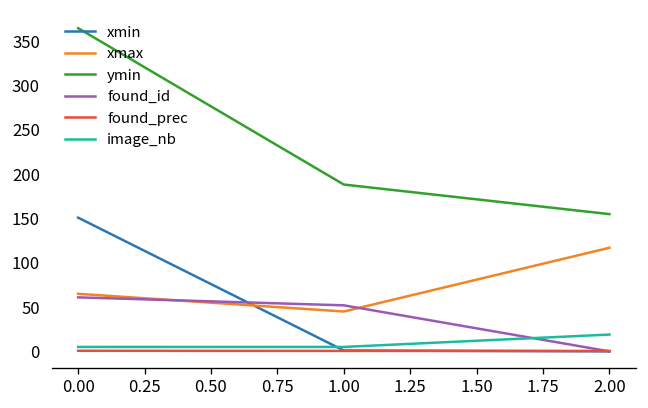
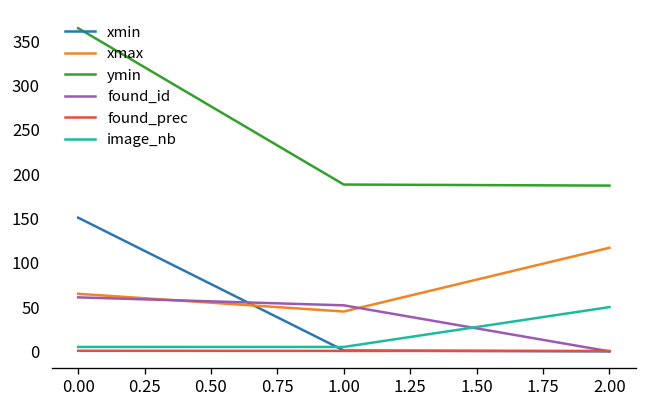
ymin, 2.00: 160 -> 190
image_nb, 2.00: 20 -> 50
